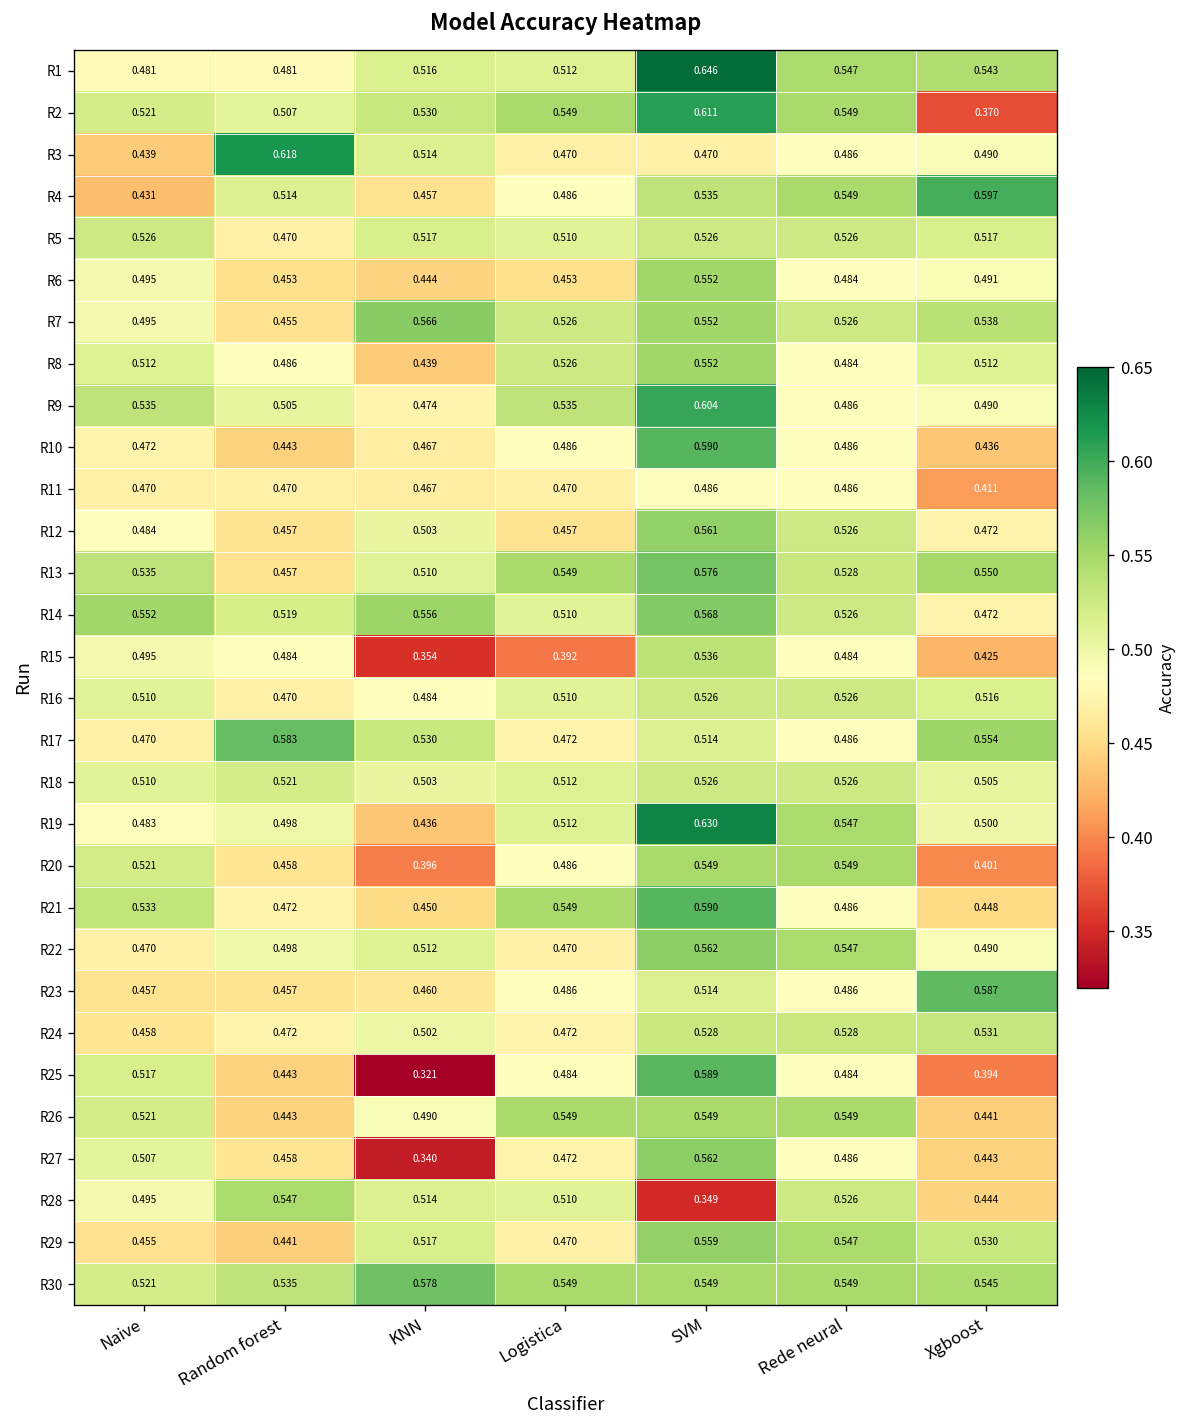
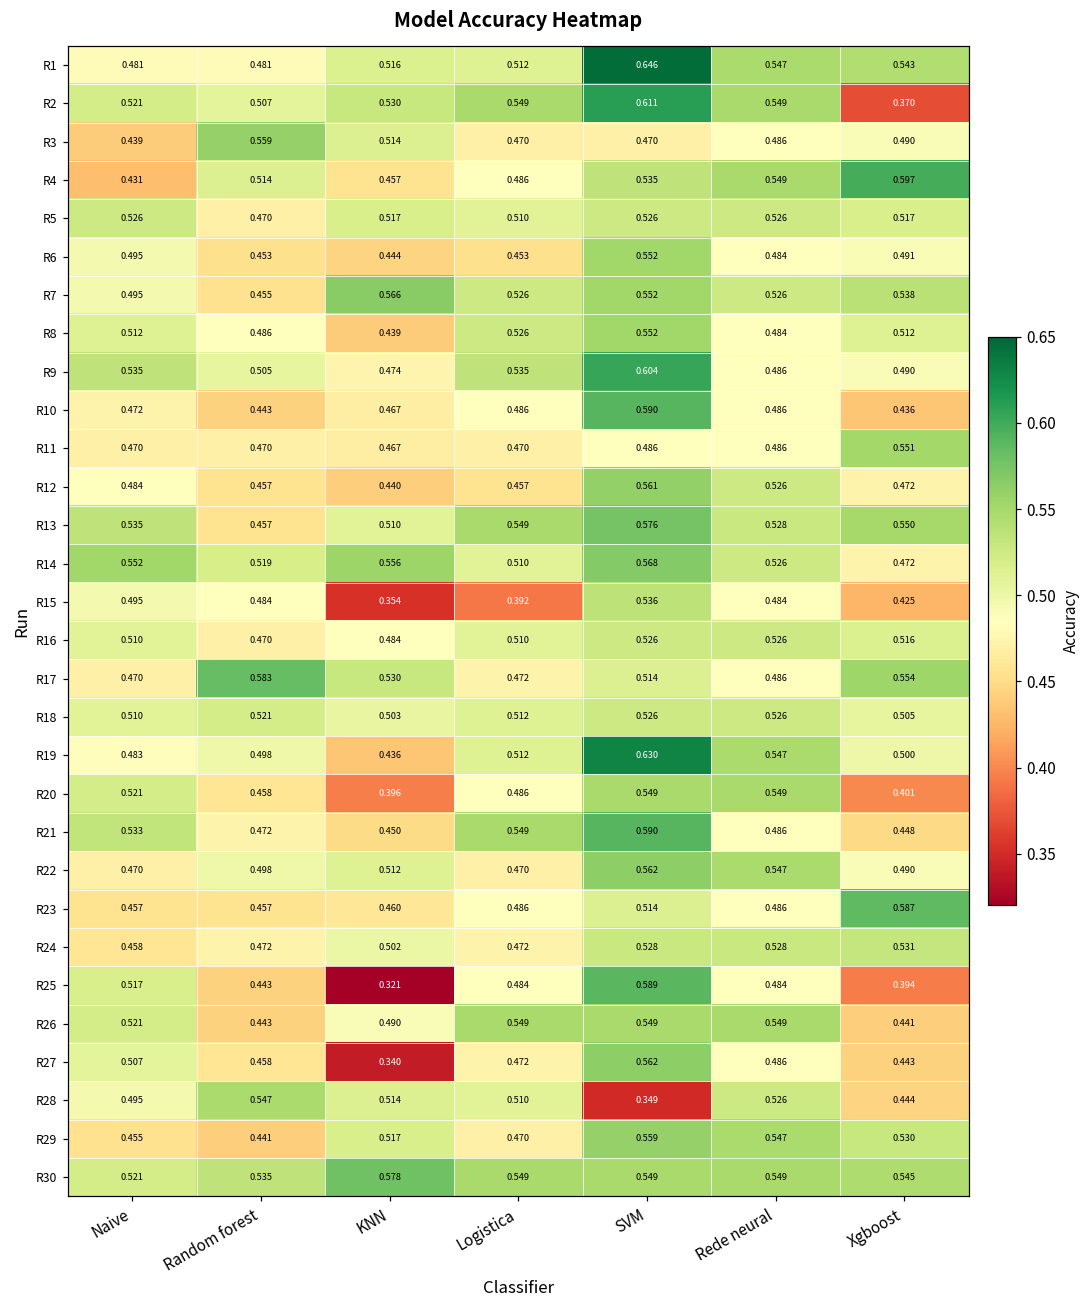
R3, Random forest: 0.618 -> 0.559
R11, Xgboost: 0.411 -> 0.551
R12, KNN: 0.503 -> 0.440
